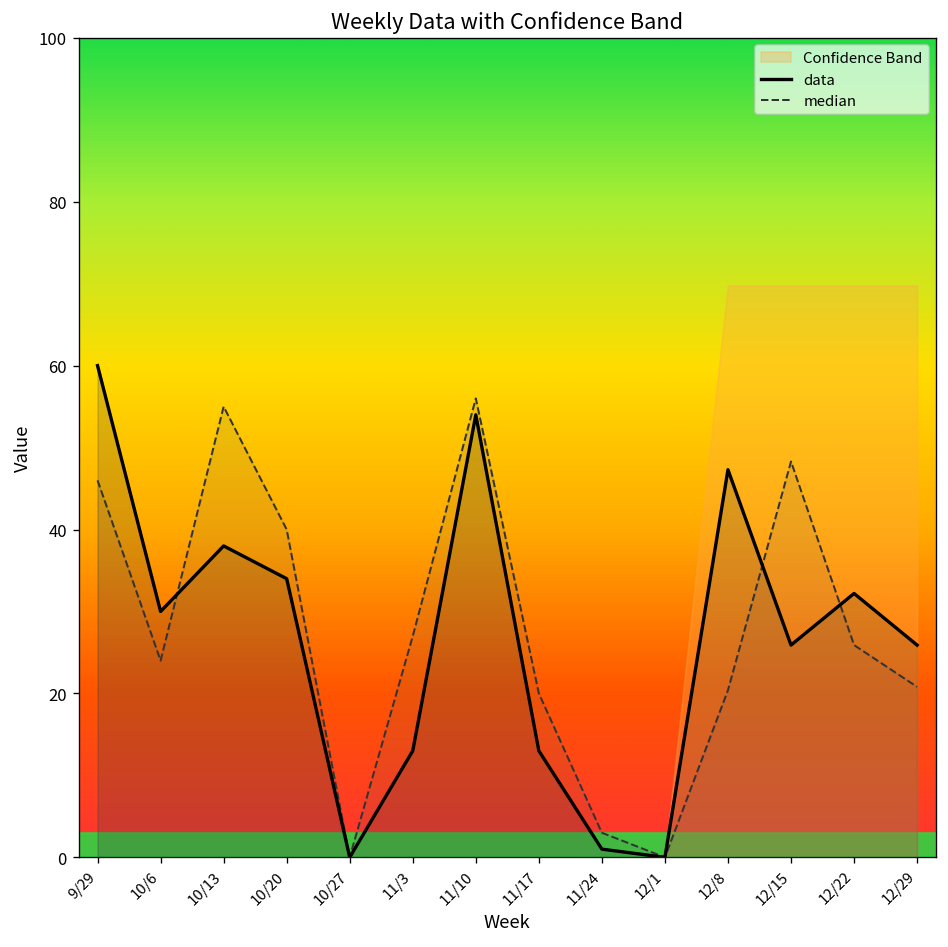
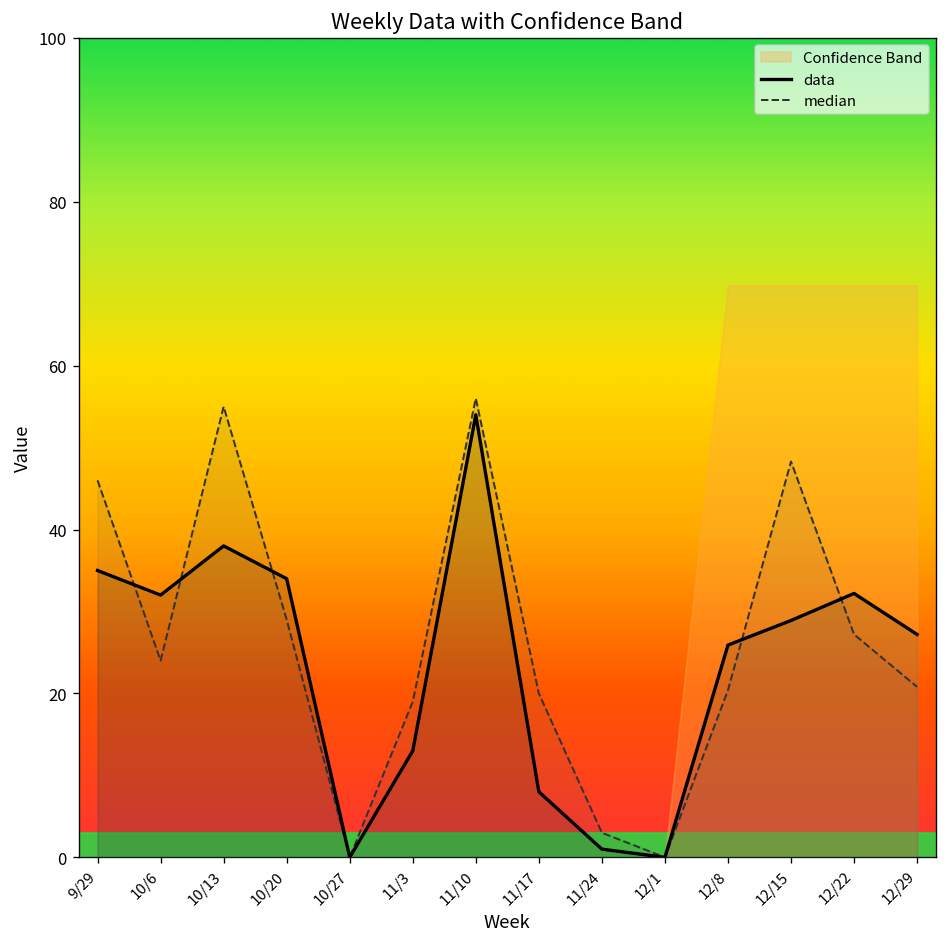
data, 9/29: 60 -> 35
data, 10/6: 30 -> 32
median, 10/20: 40 -> 29
median, 11/3: 27 -> 19
data, 11/17: 13 -> 8
data, 12/8: 47 -> 26
data, 12/15: 26 -> 29
median, 12/22: 26 -> 27
data, 12/29: 26 -> 27
